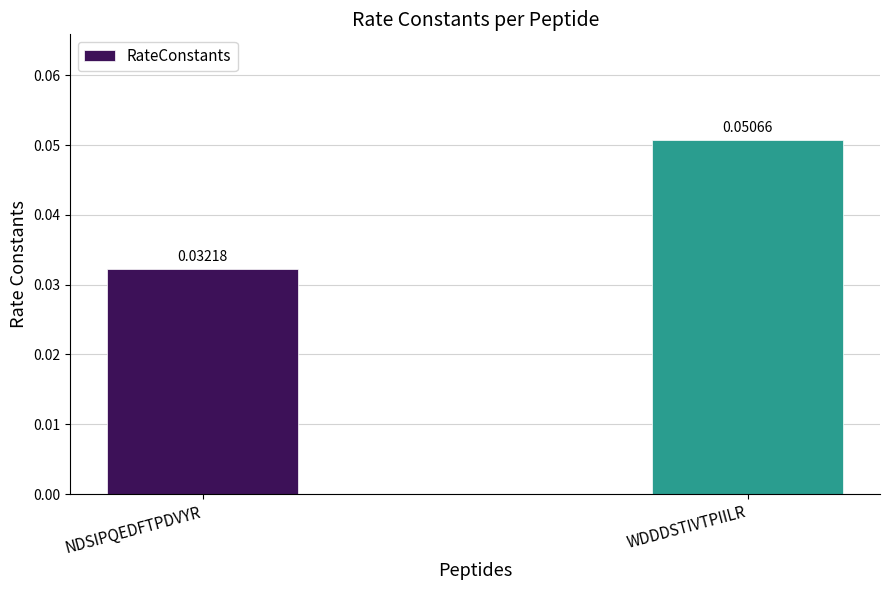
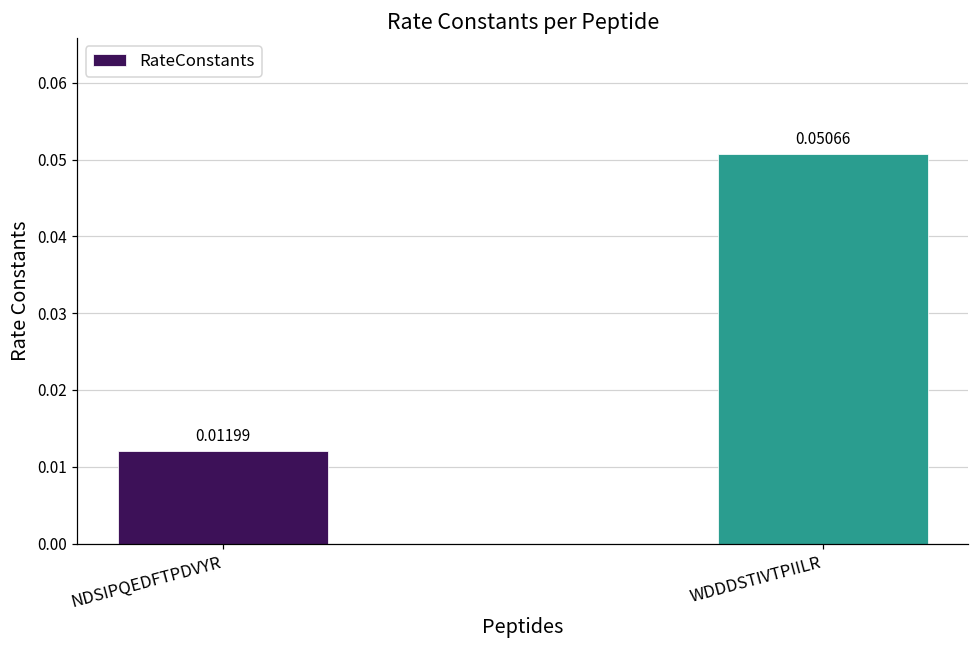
NDSIPQEDFTPDVYR: 0.03218 -> 0.01199
